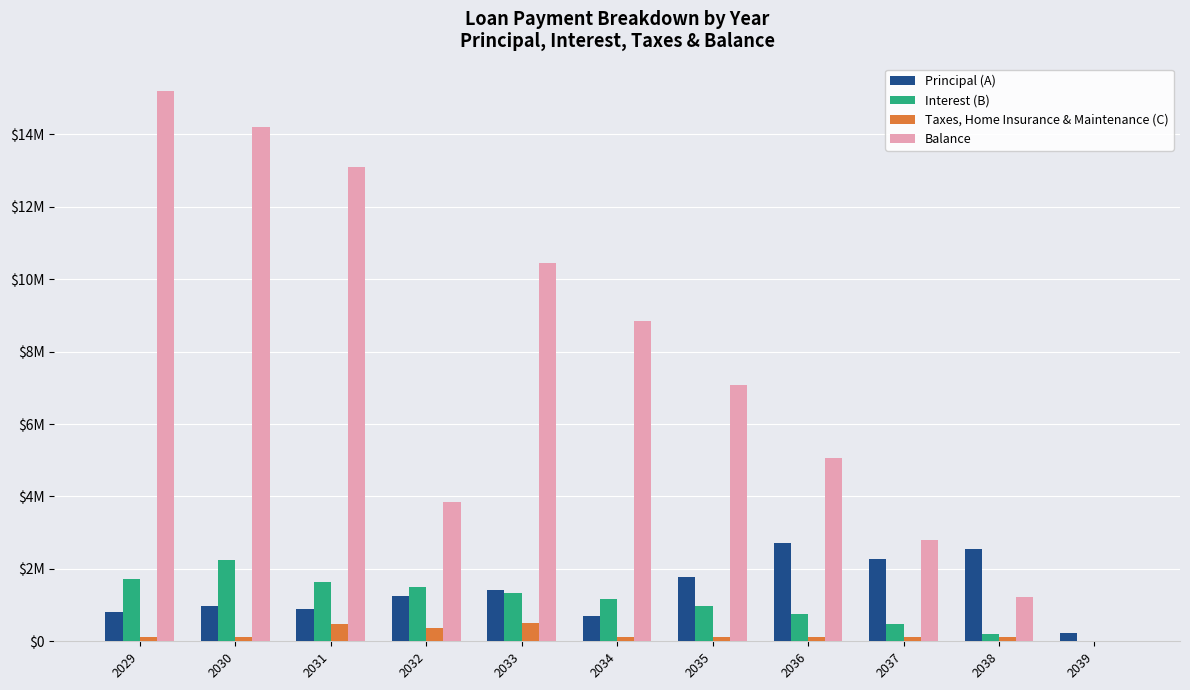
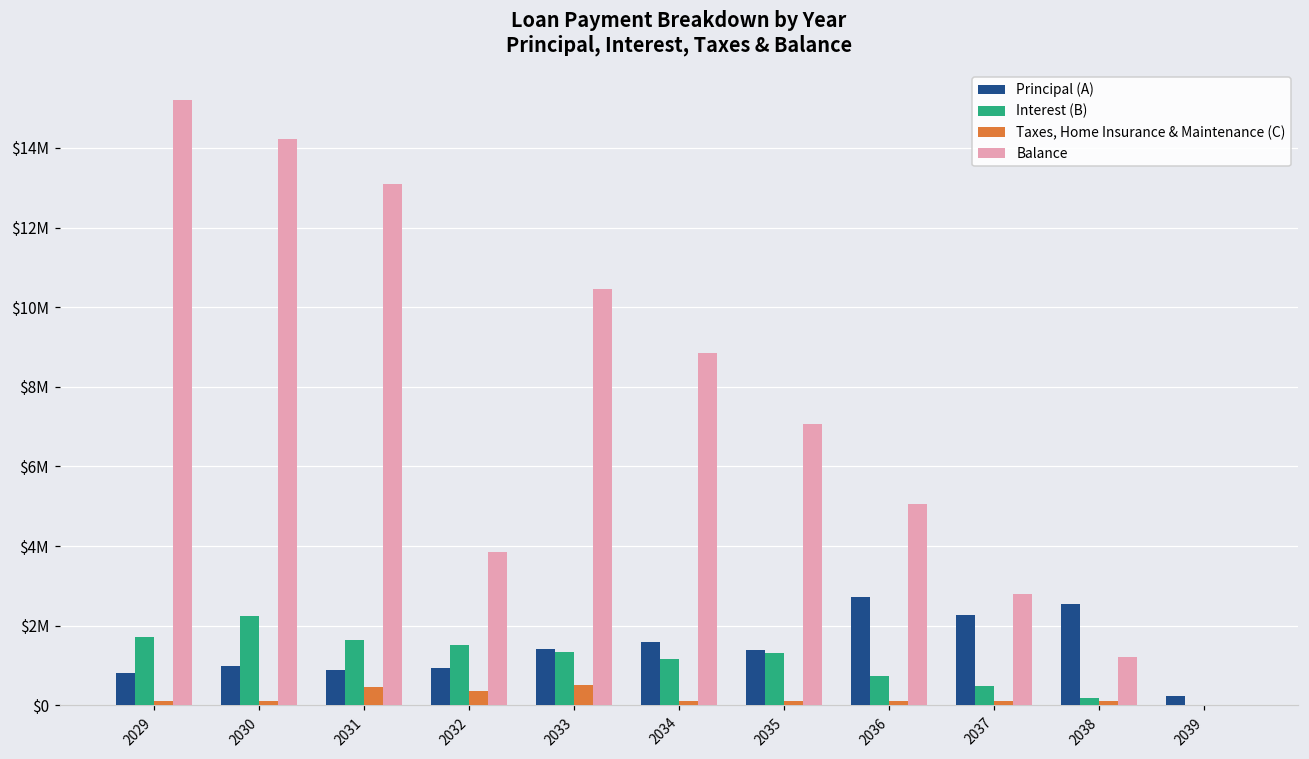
Principal (A), 2032: $1200000 -> $900000
Principal (A), 2034: $700000 -> $1600000
Principal (A), 2035: $1800000 -> $1400000
Interest (B), 2035: $1000000 -> $1300000
